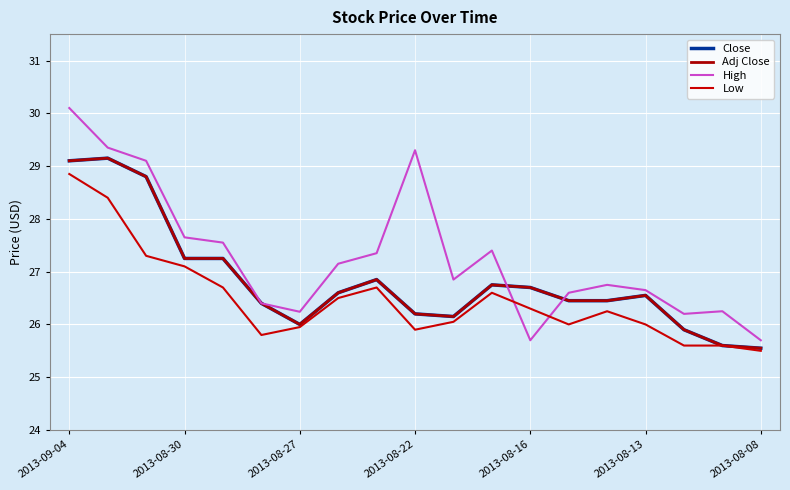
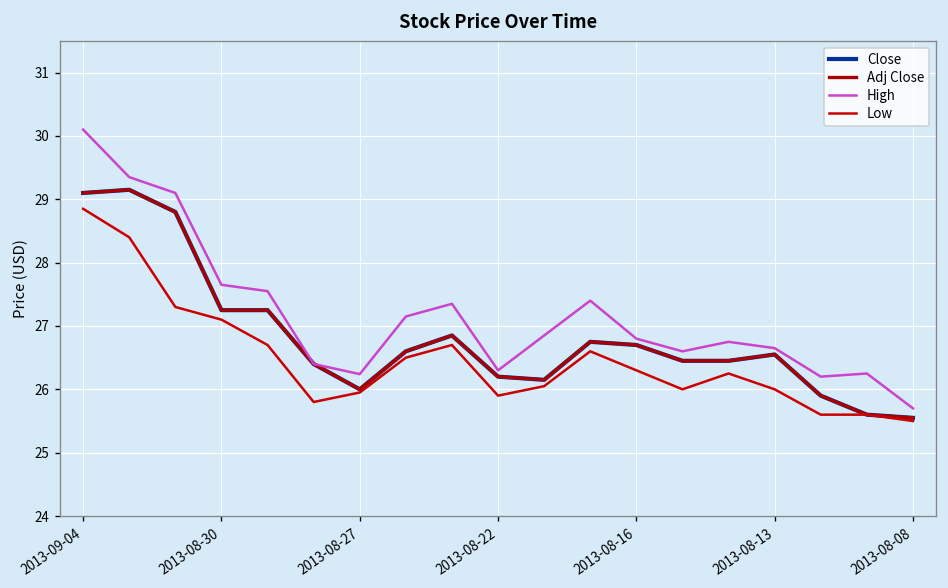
High, 2013-08-22: 29.3 -> 26.3
High, 2013-08-16: 25.7 -> 26.8
